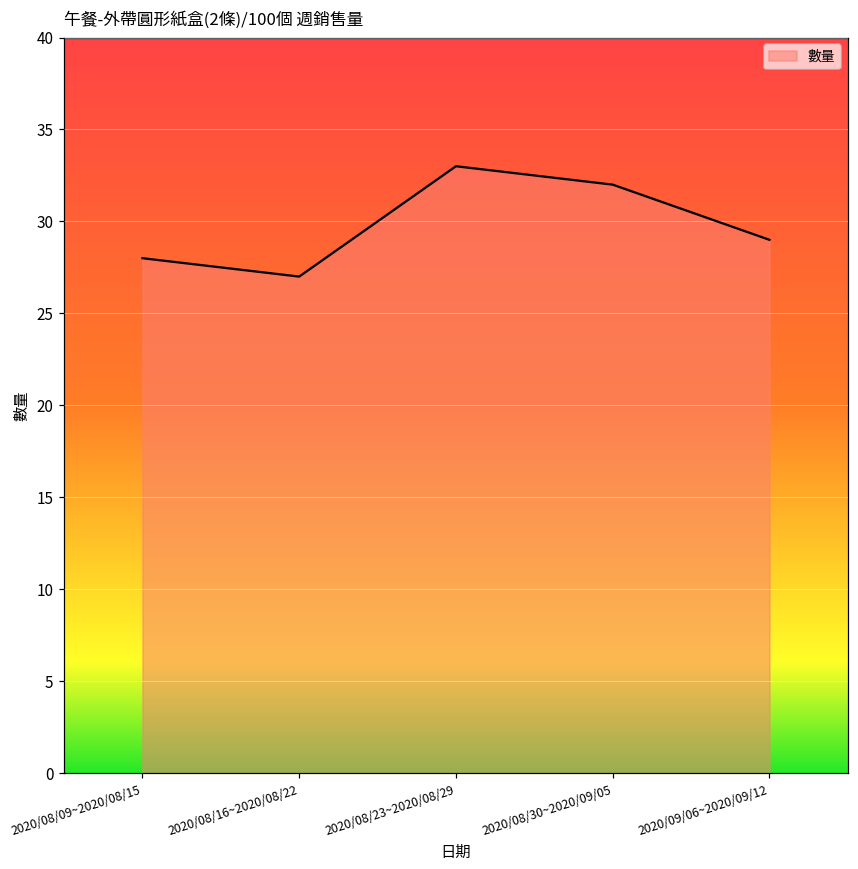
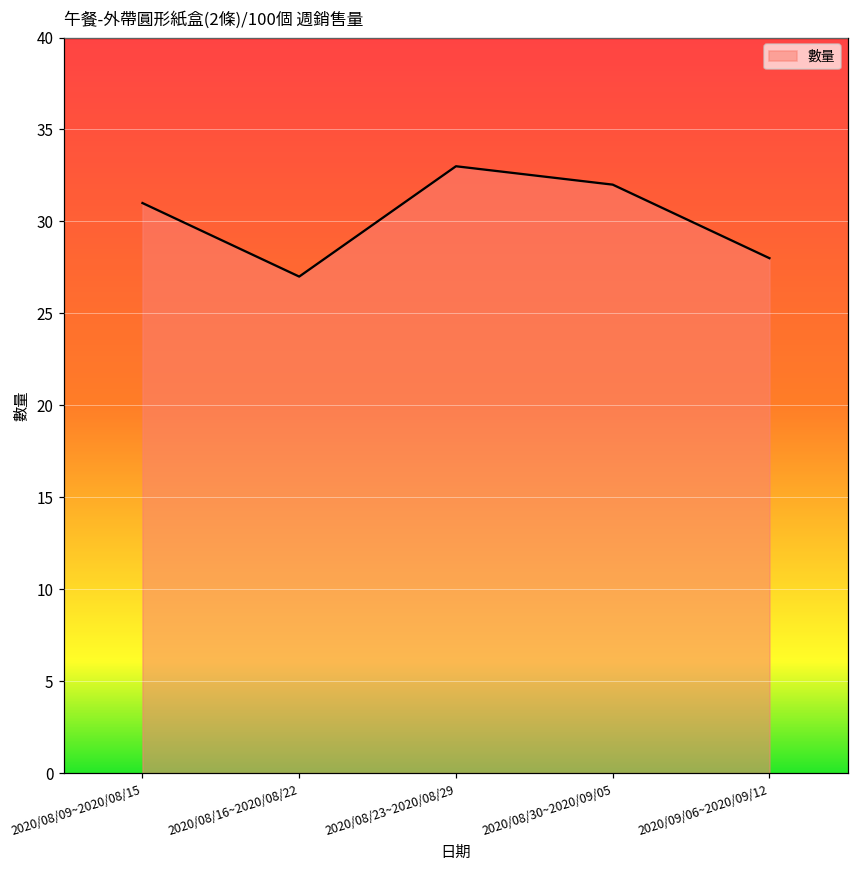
2020/08/09~2020/08/15: 28 -> 31
2020/09/06~2020/09/12: 29 -> 28
